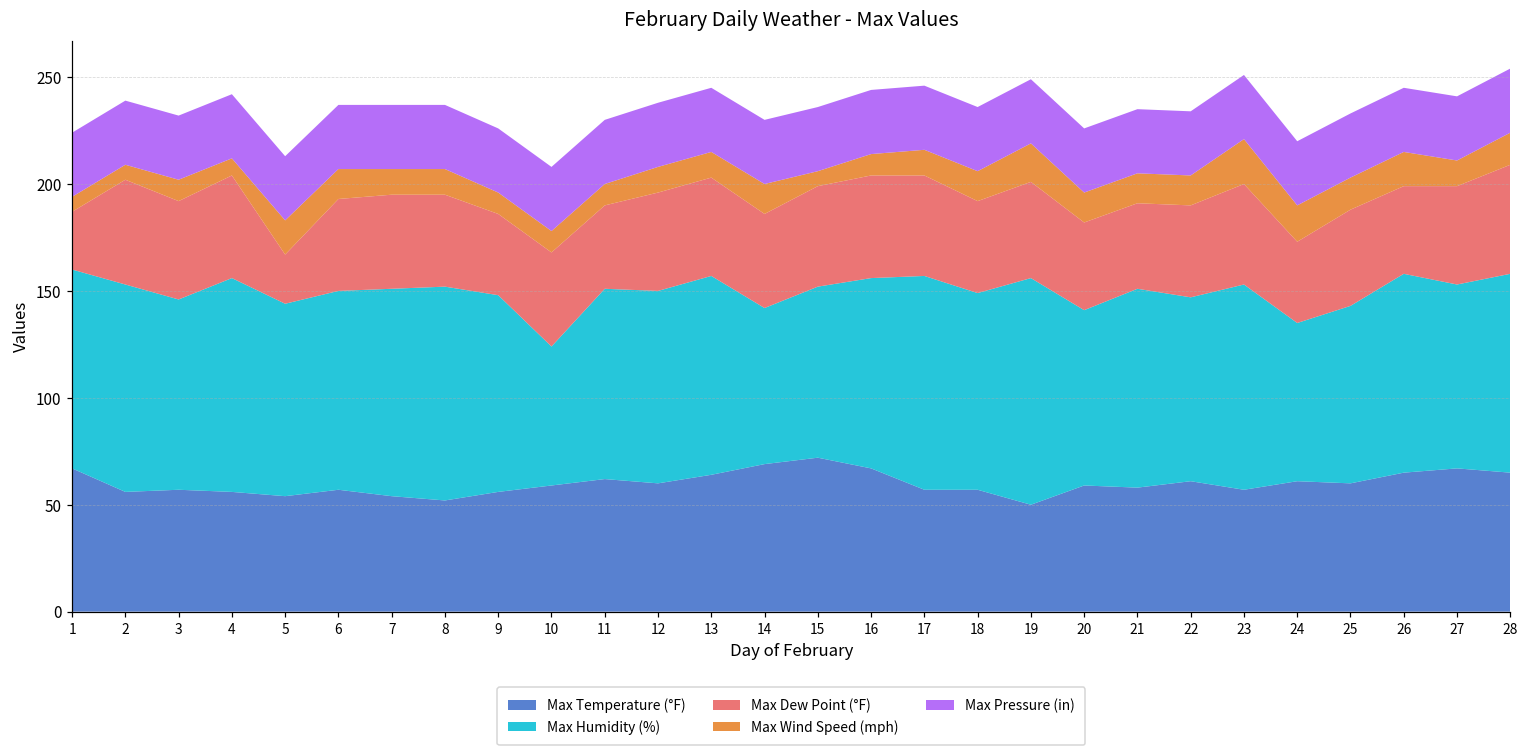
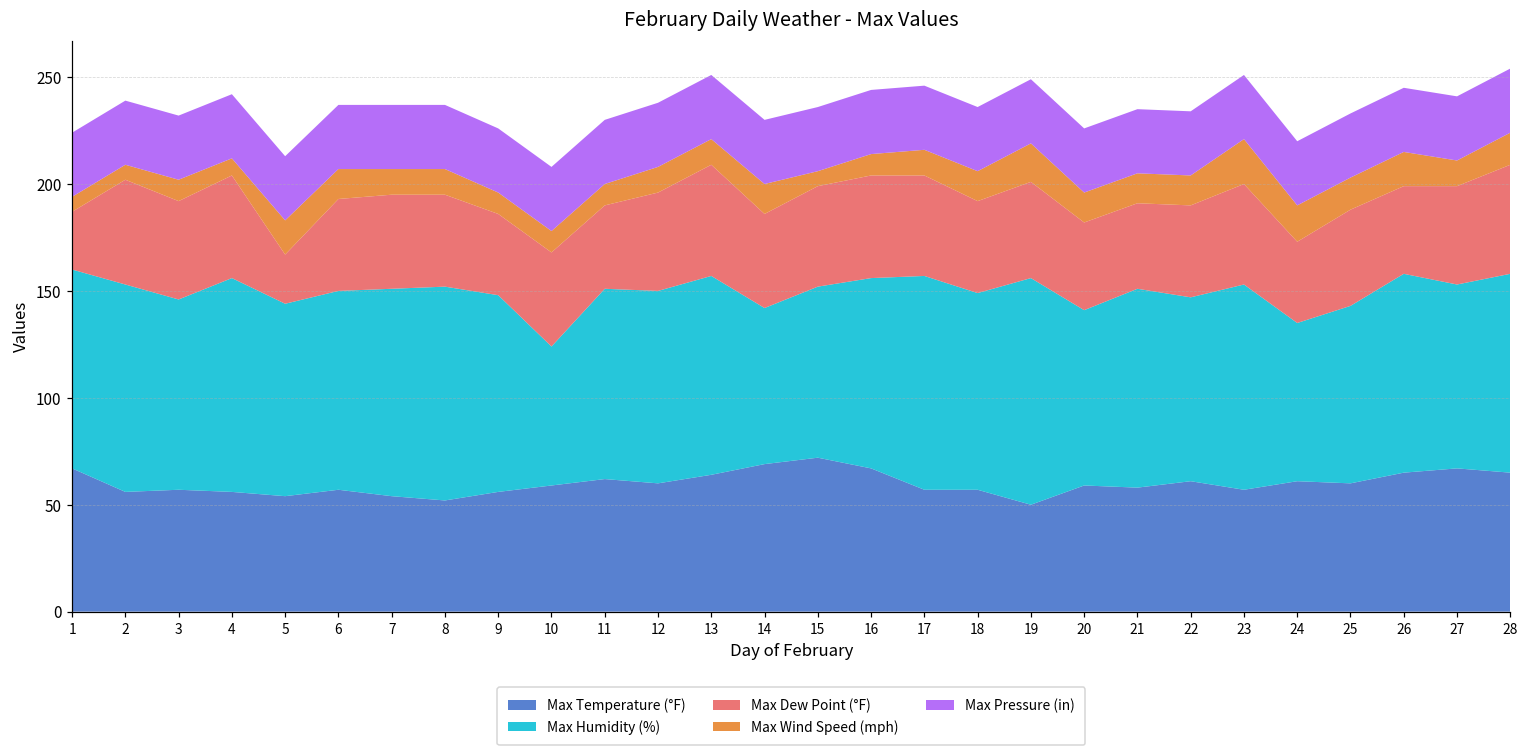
Max Dew Point (°F), 13: 46 -> 52
